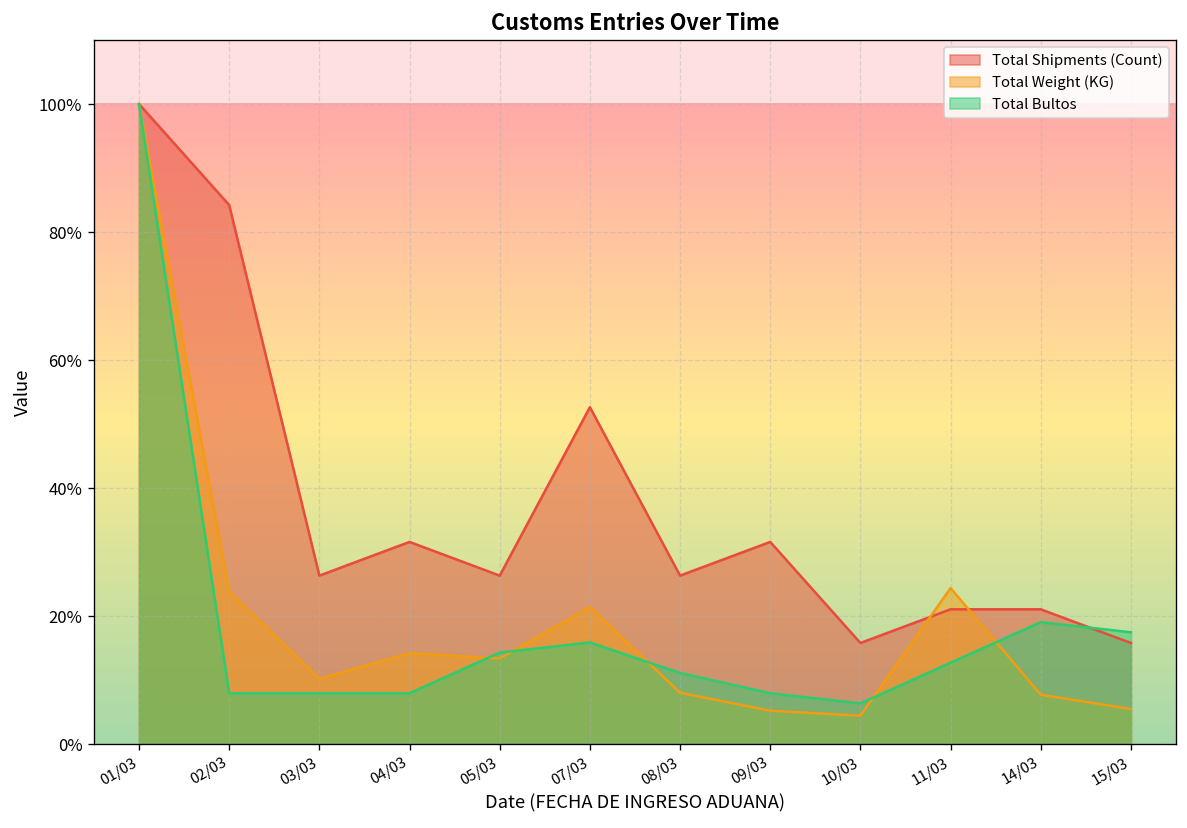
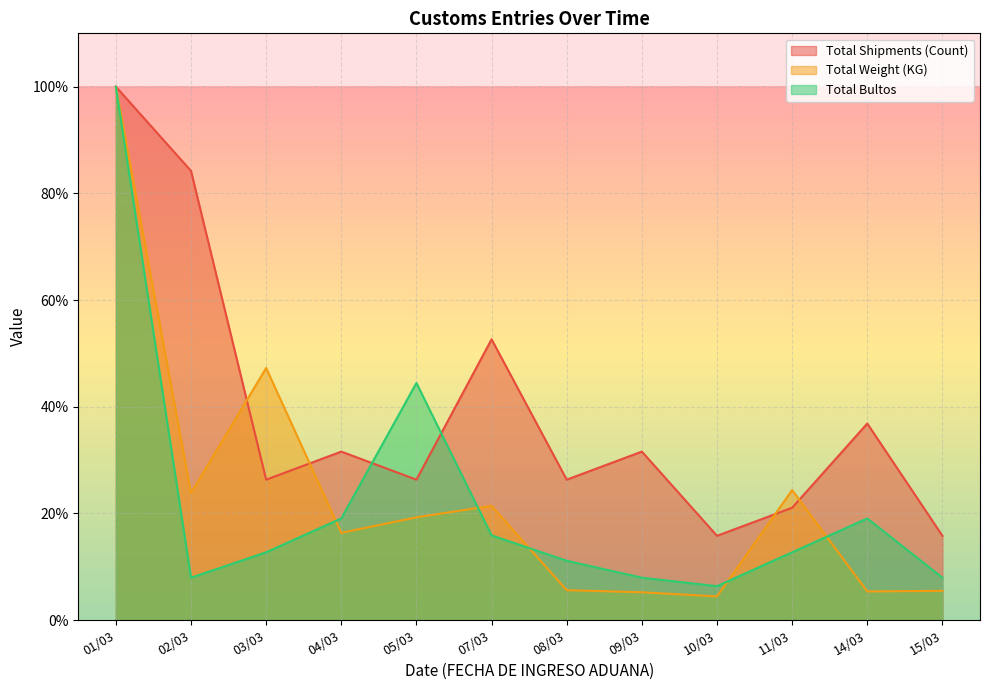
Total Weight (KG), 03/03: 10% -> 47%
Total Bultos, 03/03: 8% -> 13%
Total Weight (KG), 04/03: 14% -> 16%
Total Bultos, 04/03: 8% -> 19%
Total Weight (KG), 05/03: 13% -> 19%
Total Bultos, 05/03: 14% -> 44%
Total Weight (KG), 08/03: 8% -> 6%
Total Shipments (Count), 14/03: 21% -> 37%
Total Weight (KG), 14/03: 8% -> 5%
Total Bultos, 15/03: 17% -> 8%
